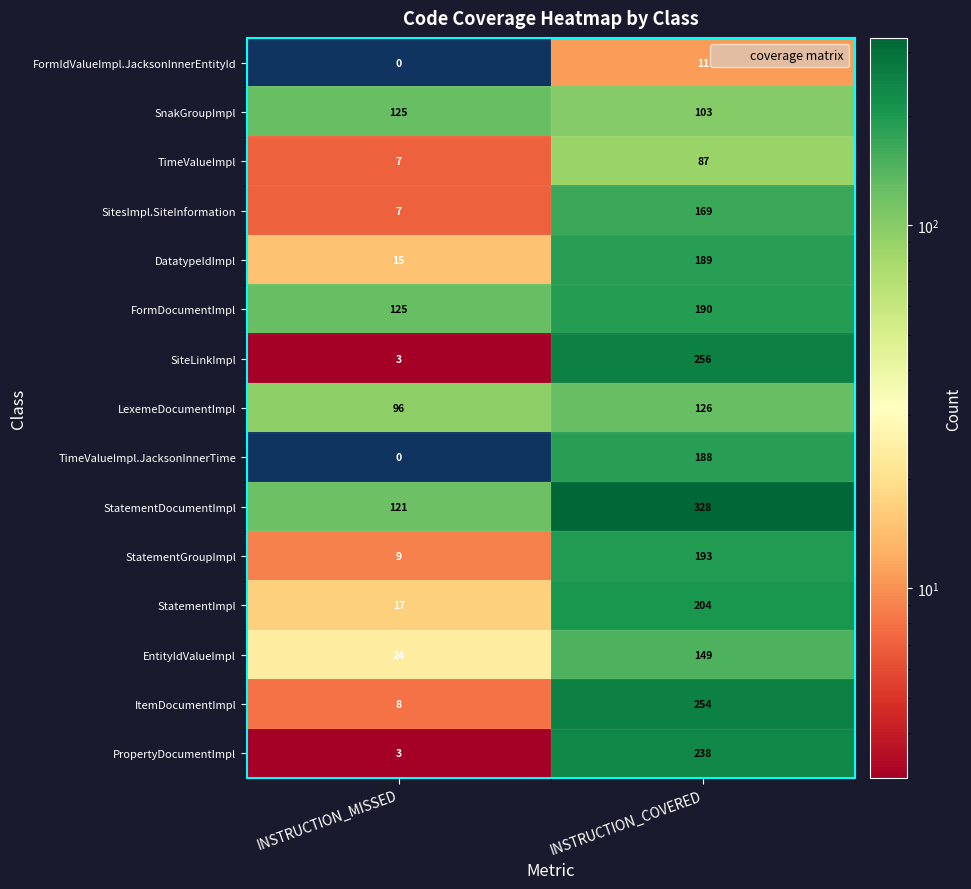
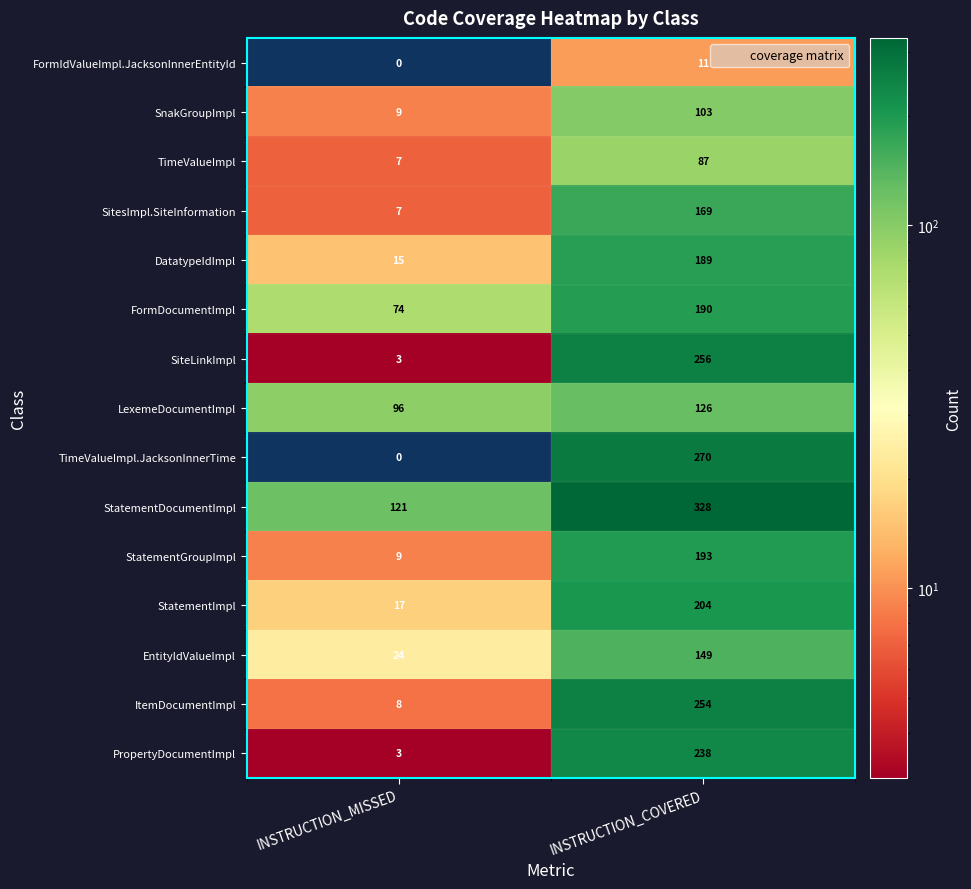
SnakGroupImpl, INSTRUCTION_MISSED: 125 -> 9
FormDocumentImpl, INSTRUCTION_MISSED: 125 -> 74
TimeValueImpl.JacksonInnerTime, INSTRUCTION_COVERED: 188 -> 270
